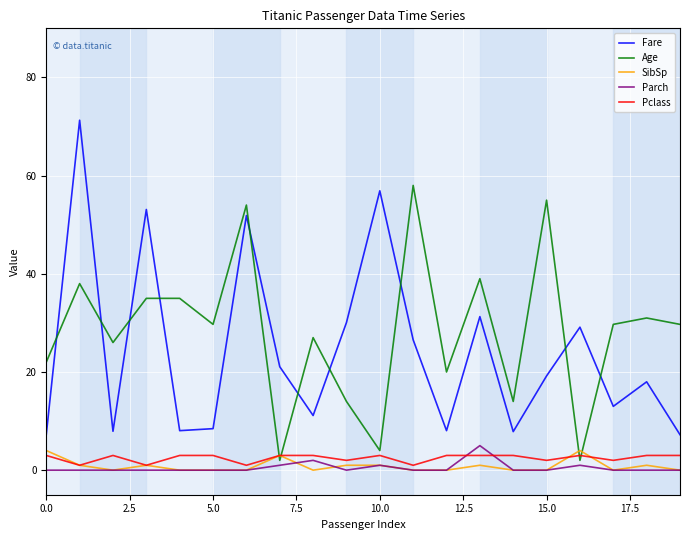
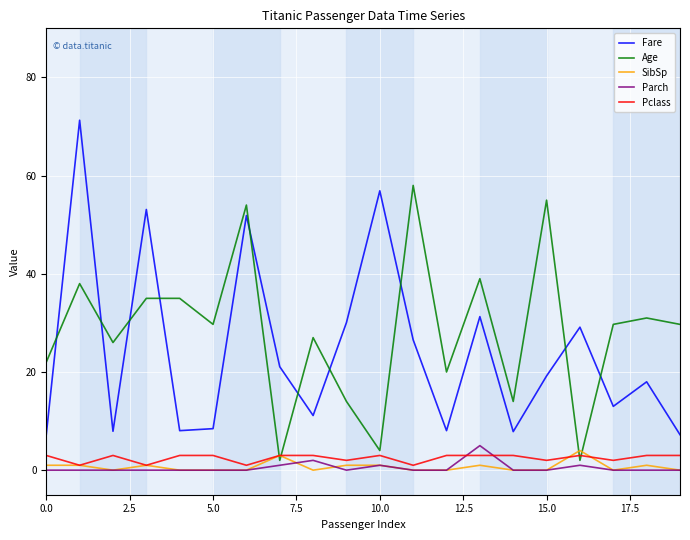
SibSp, 0.0: 4 -> 1
